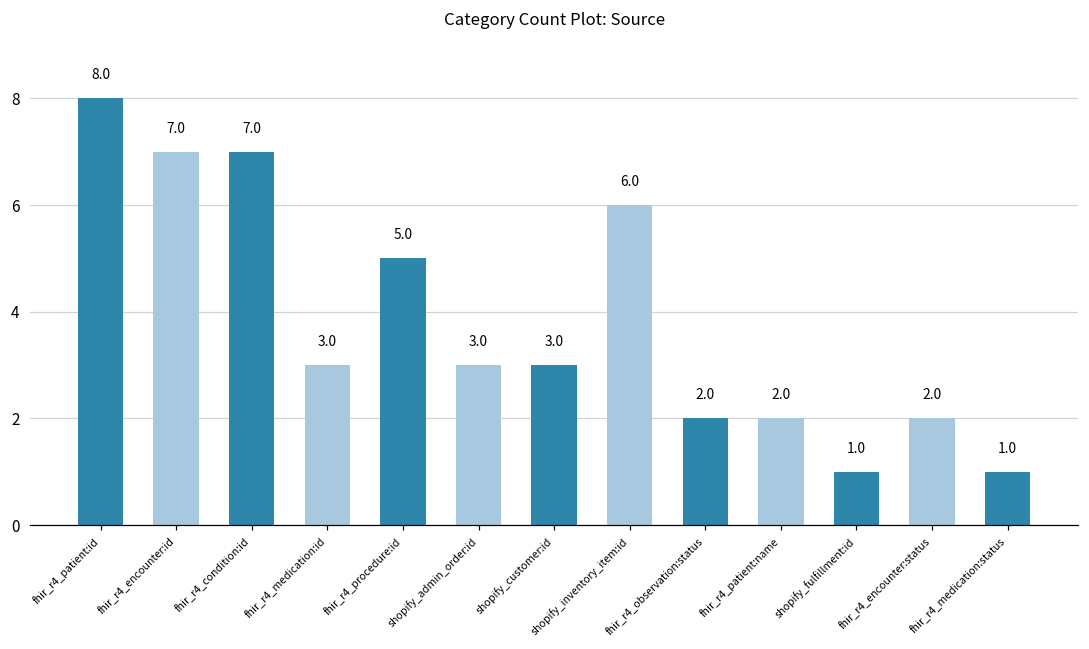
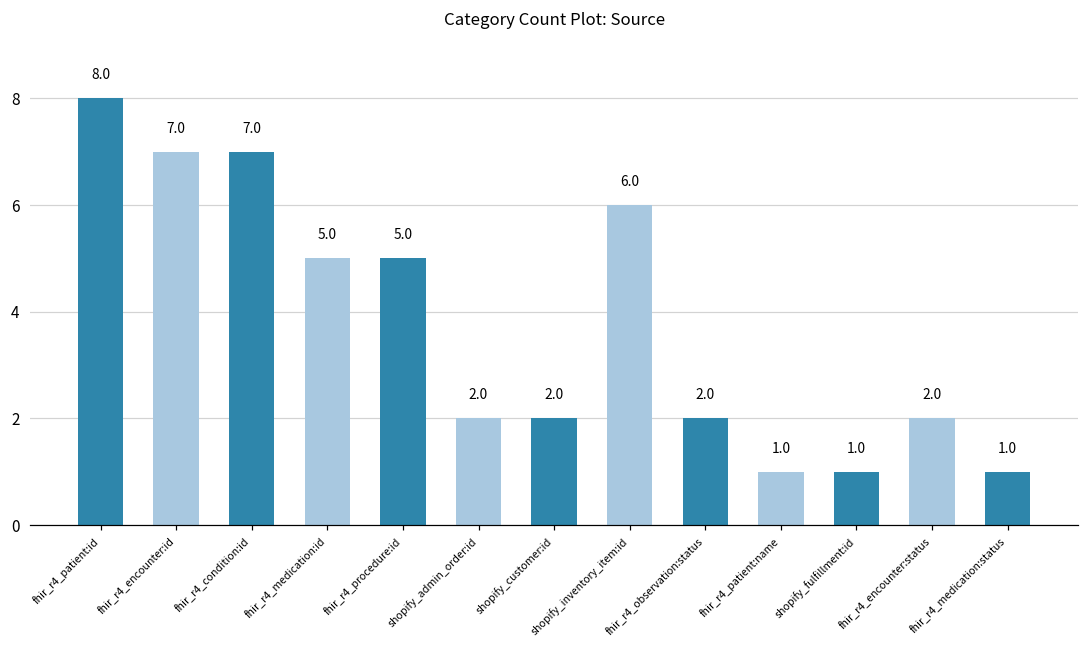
fhir_r4_medication:id: 3.0 -> 5.0
shopify_admin_order:id: 3.0 -> 2.0
shopify_customer:id: 3.0 -> 2.0
fhir_r4_patient:name: 2.0 -> 1.0
